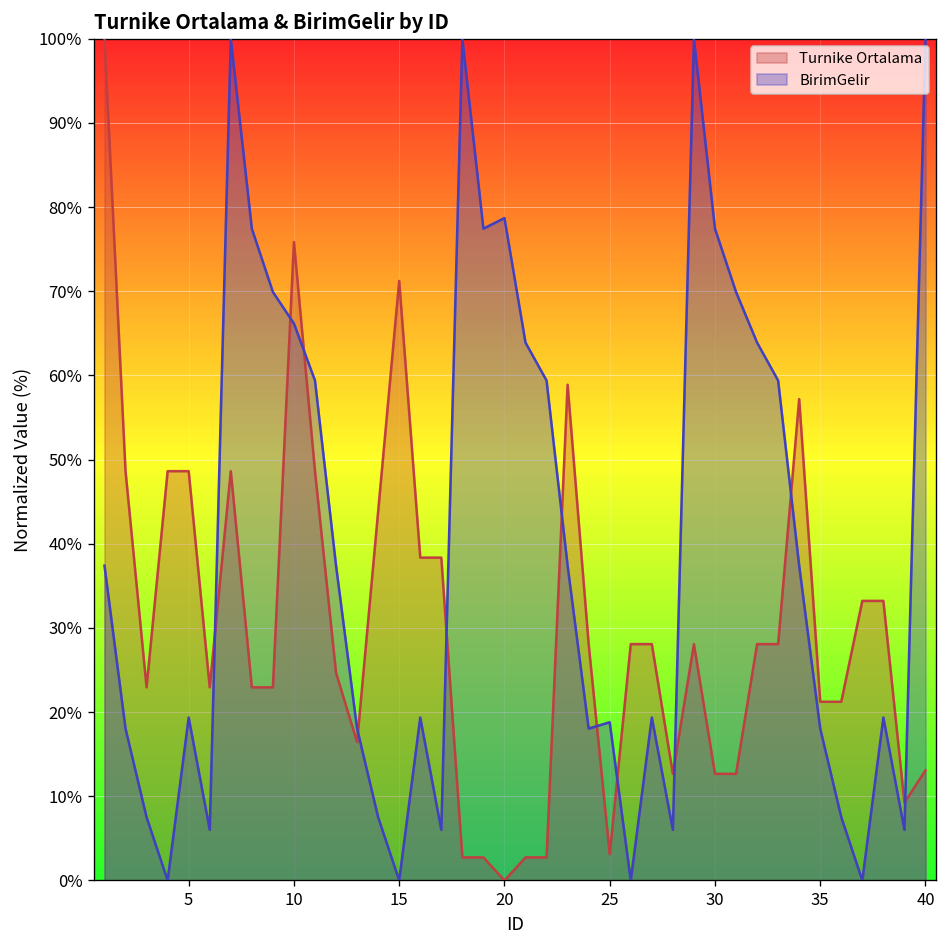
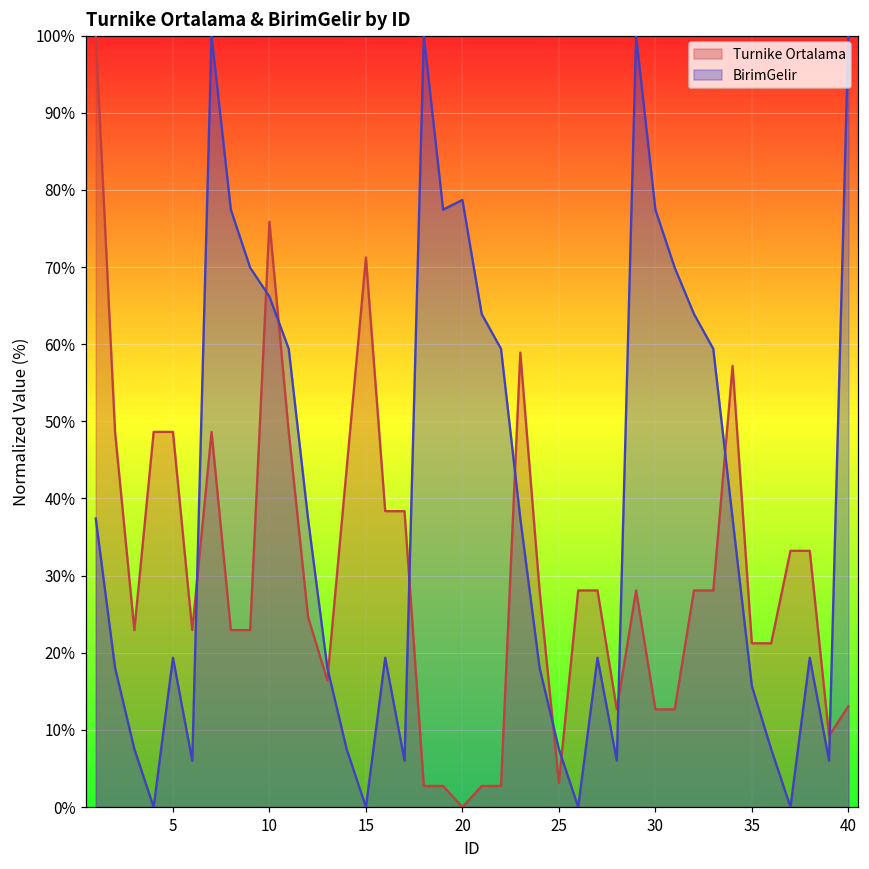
BirimGelir, 25: 19% -> 8%
BirimGelir, 35: 18% -> 16%
